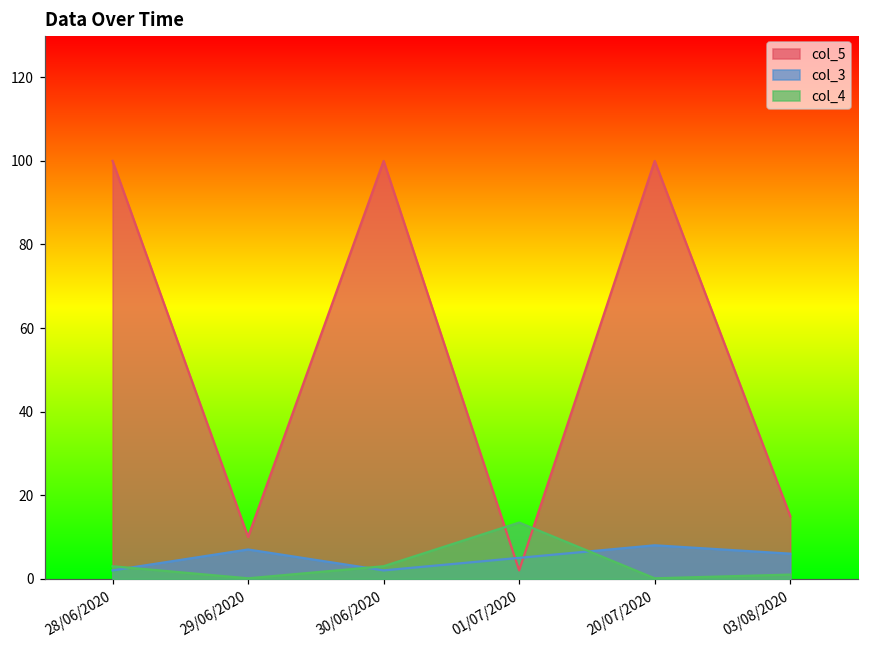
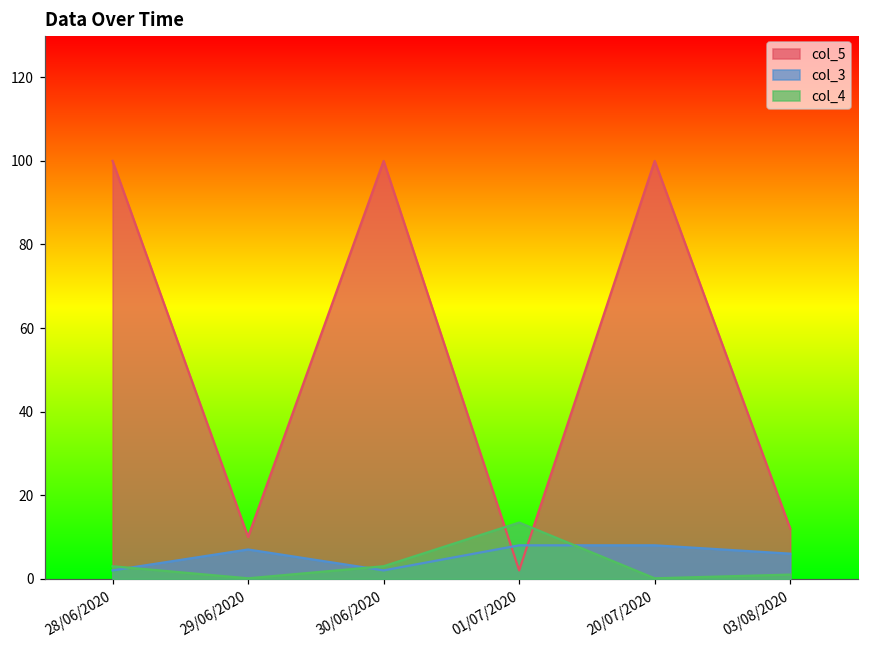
col_3, 01/07/2020: 5 -> 8
col_5, 03/08/2020: 15 -> 12
